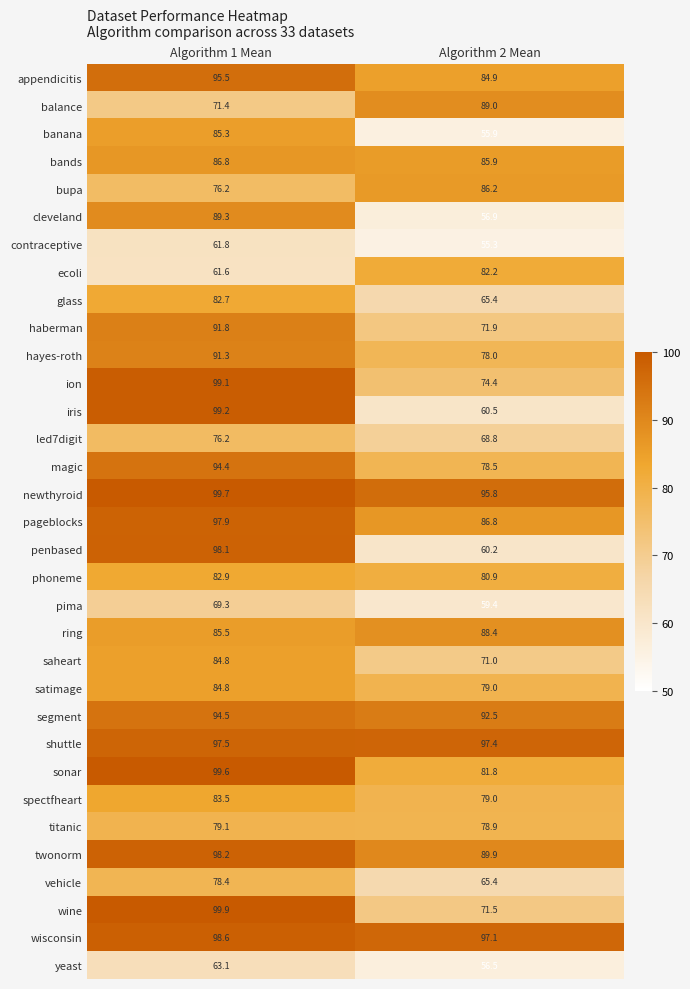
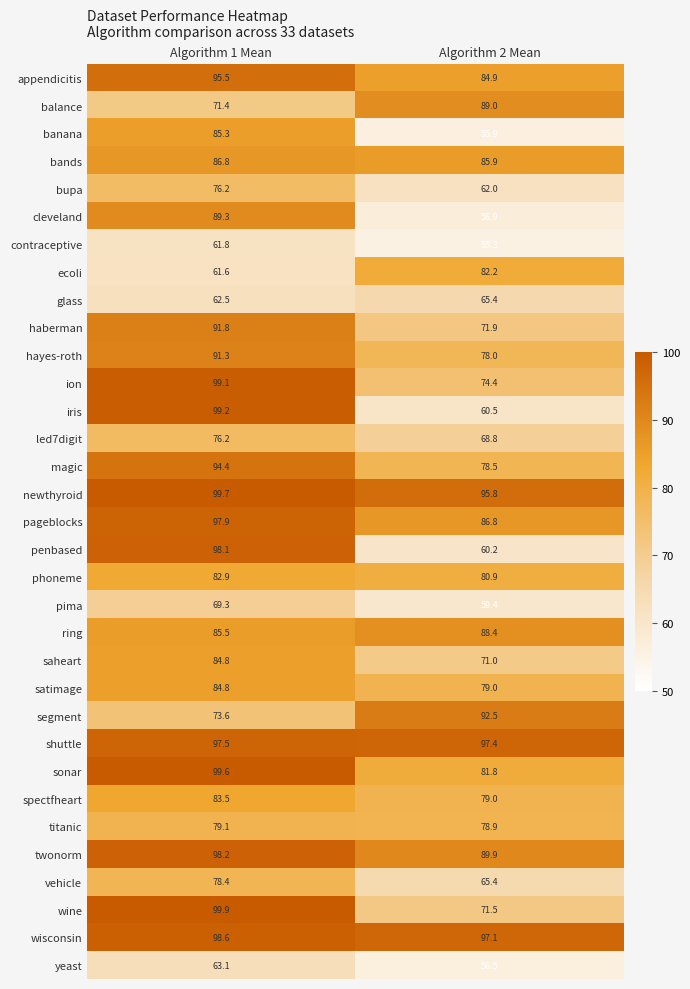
bupa, Algorithm 2 Mean: 86.2 -> 62.0
glass, Algorithm 1 Mean: 82.7 -> 62.5
segment, Algorithm 1 Mean: 94.5 -> 73.6
